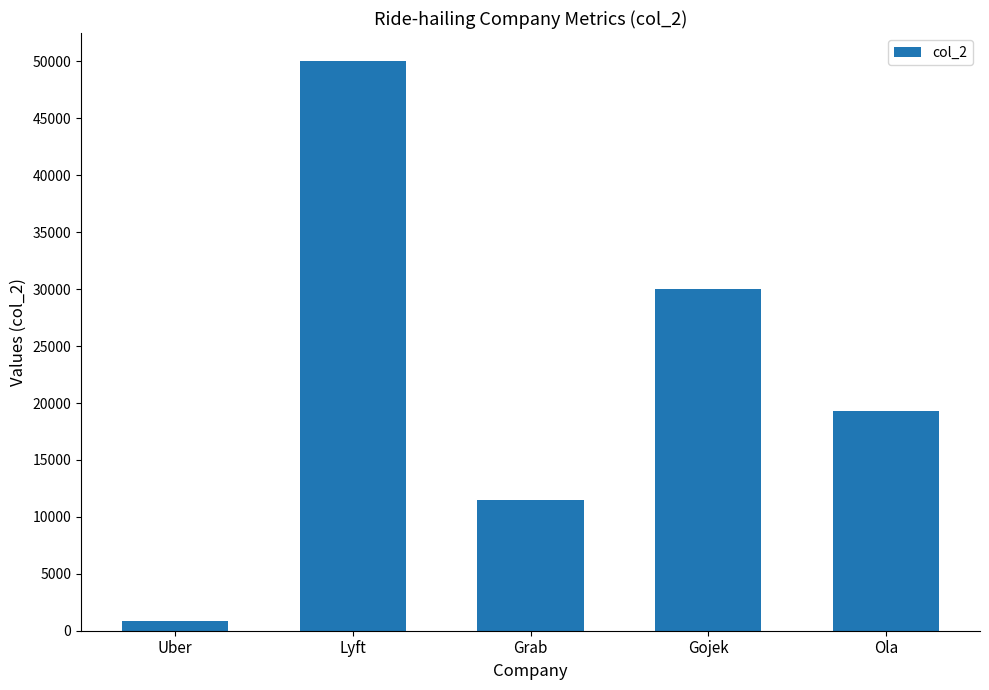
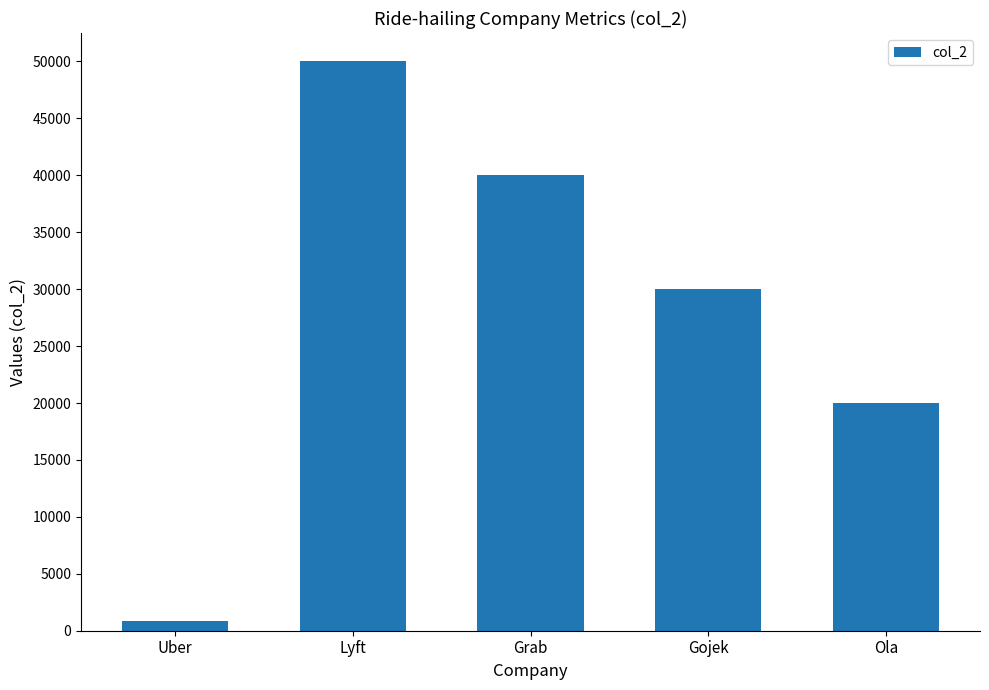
Grab: 11500 -> 40000
Ola: 19300 -> 20000
